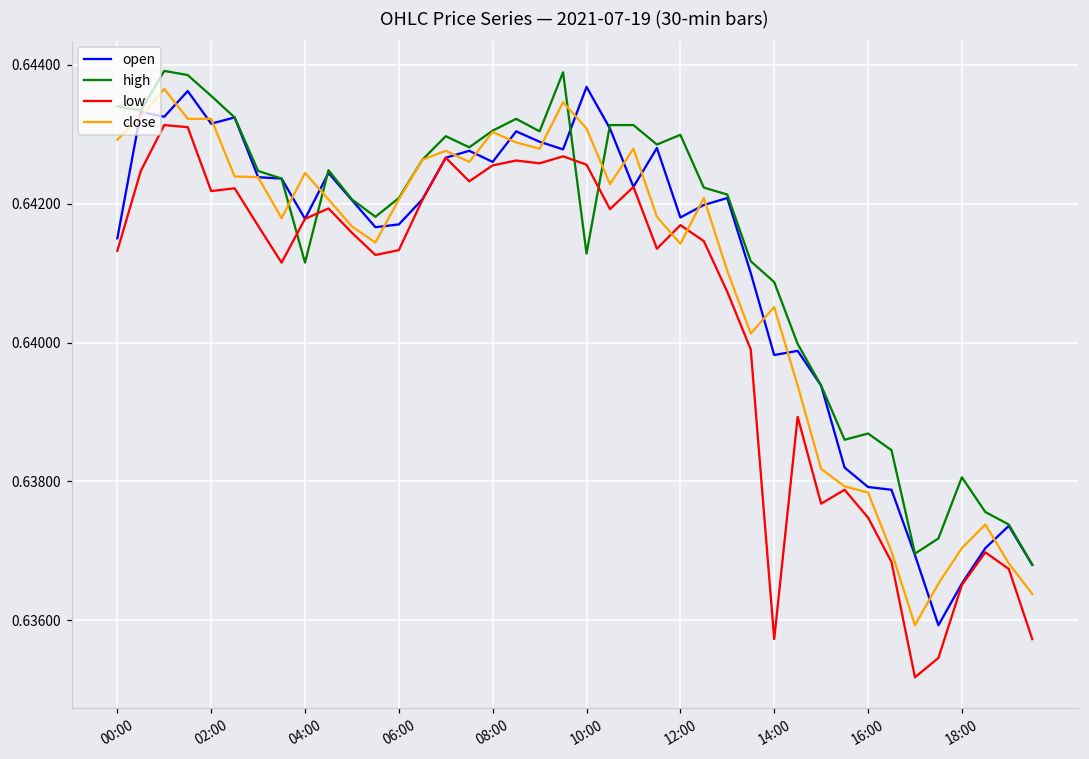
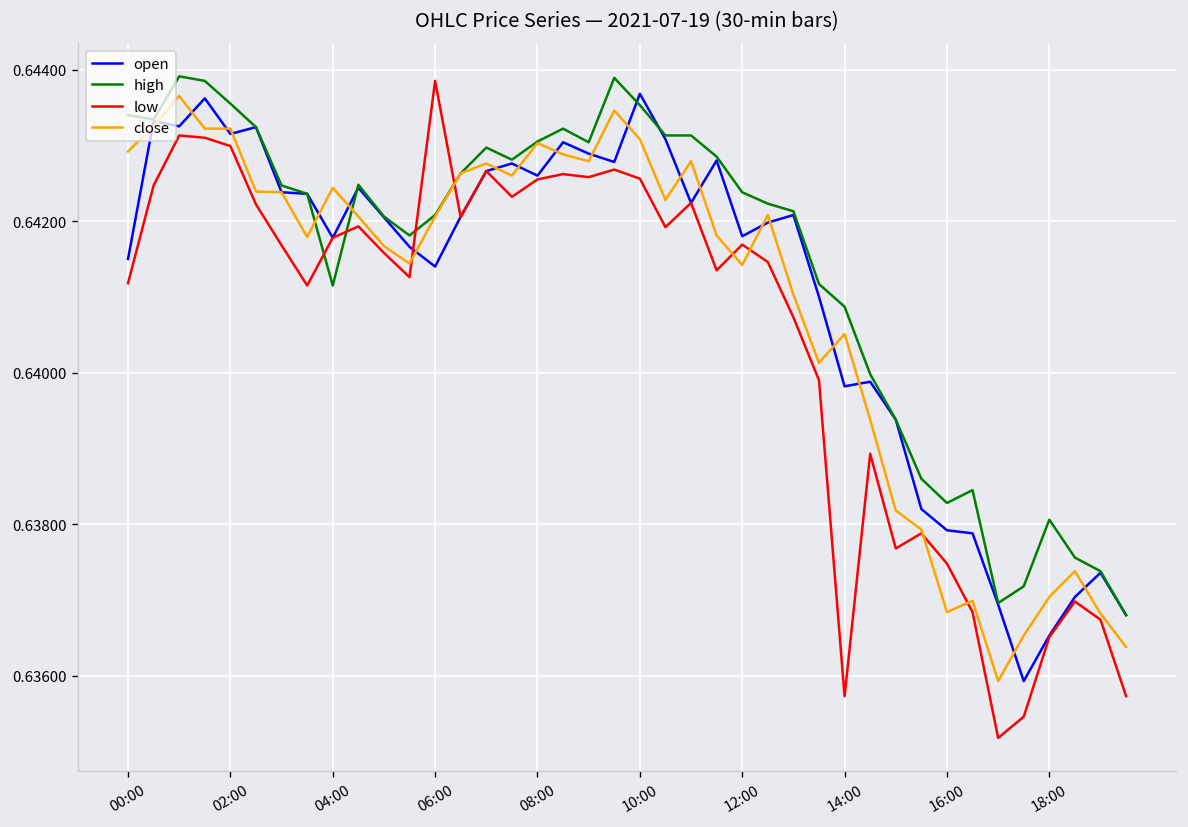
low, 00:00: 0.6413 -> 0.6412
low, 02:00: 0.6422 -> 0.6430
open, 06:00: 0.6417 -> 0.6414
low, 06:00: 0.6413 -> 0.6439
high, 10:00: 0.6413 -> 0.6435
high, 12:00: 0.6430 -> 0.6424
high, 16:00: 0.6387 -> 0.6383
close, 16:00: 0.6378 -> 0.6368
